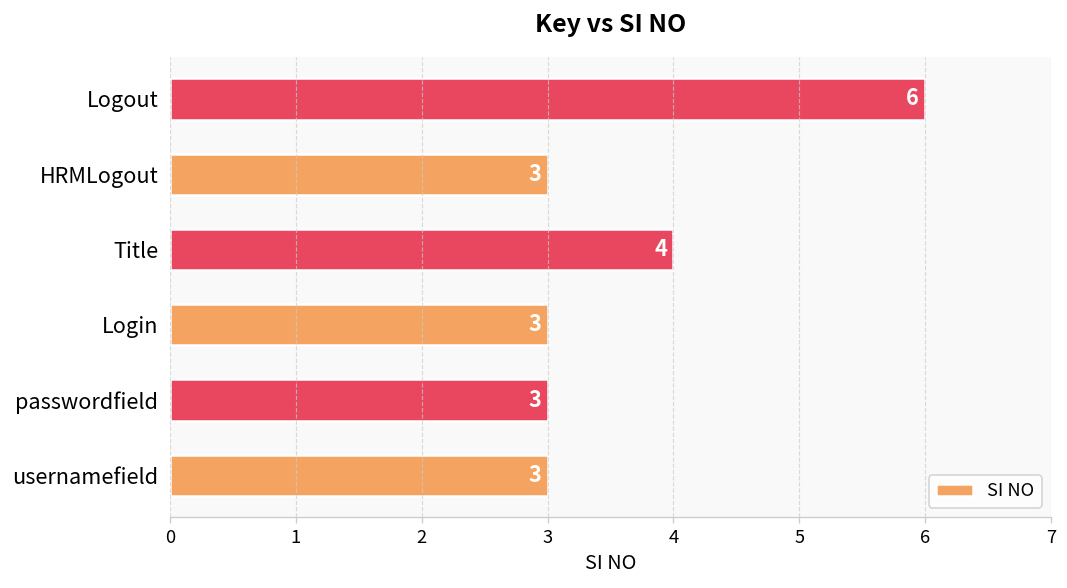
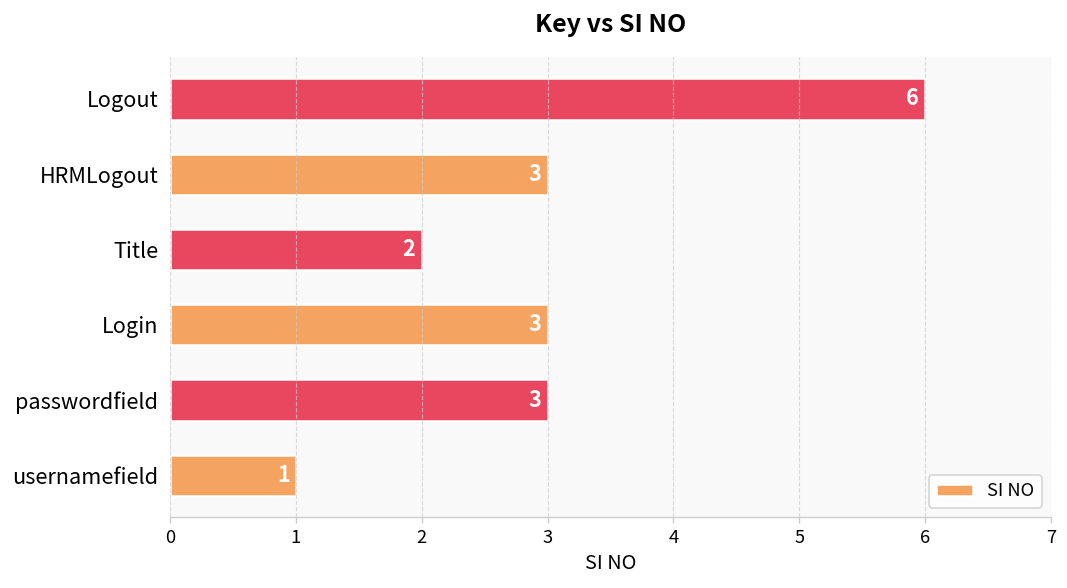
Title: 4 -> 2
usernamefield: 3 -> 1
